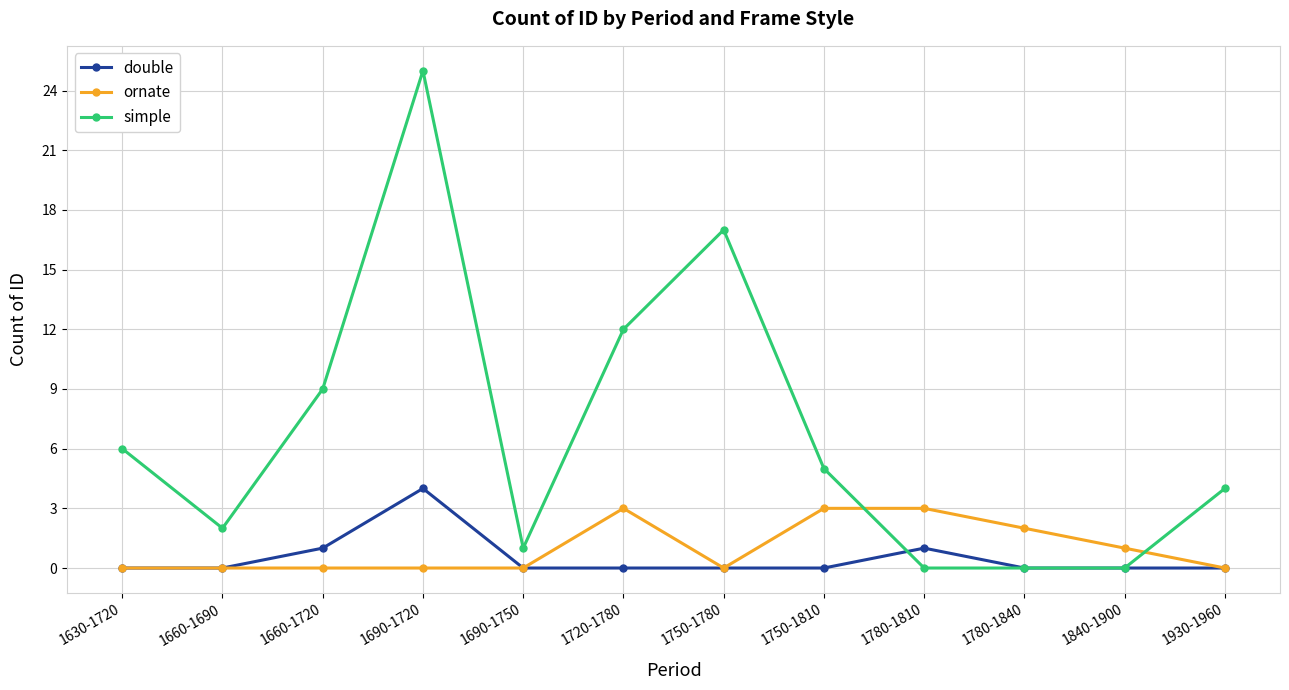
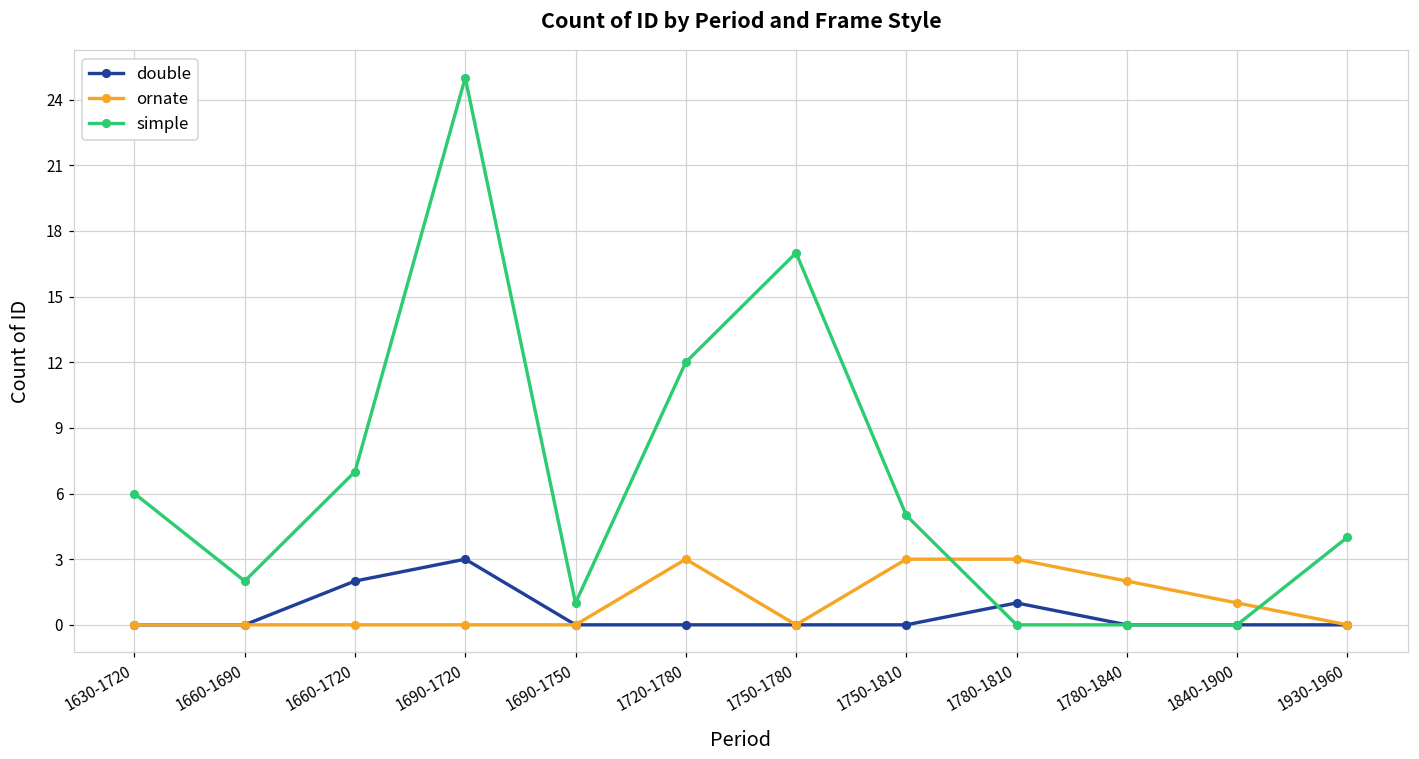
double, 1660-1720: 1 -> 2
simple, 1660-1720: 9 -> 7
double, 1690-1720: 4 -> 3
